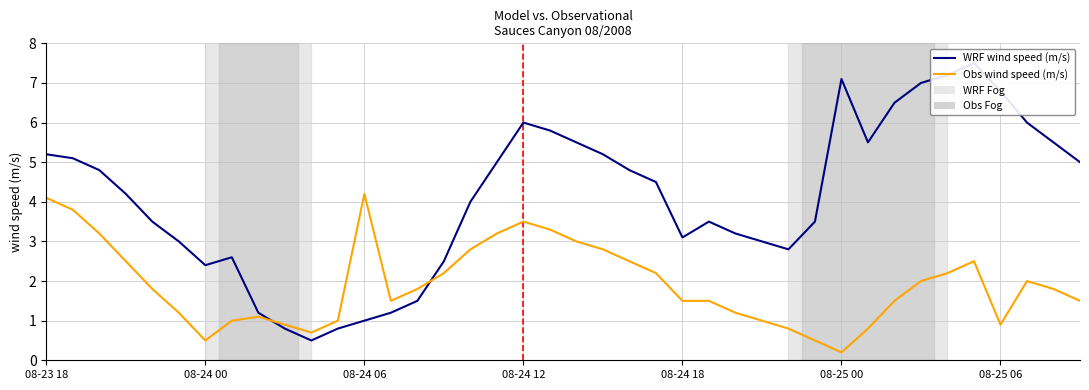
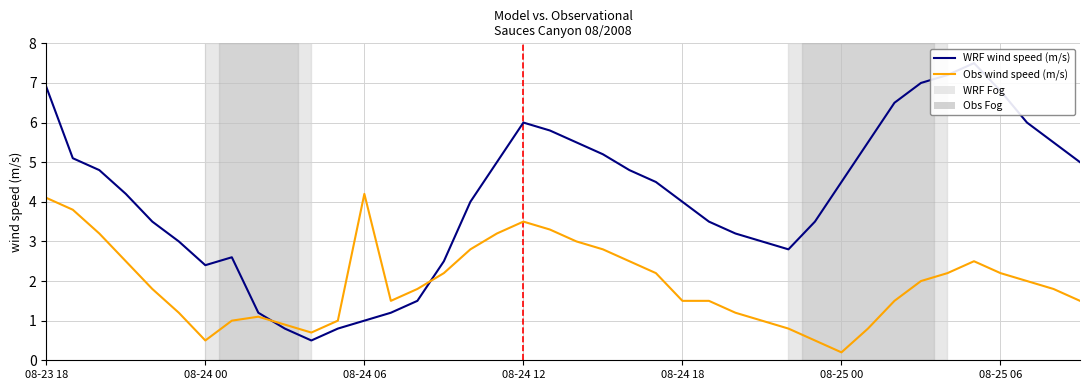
WRF wind speed (m/s), 08-23 18: 5.2 -> 6.9
WRF wind speed (m/s), 08-24 18: 3.1 -> 4.0
WRF wind speed (m/s), 08-25 00: 7.1 -> 4.5
Obs wind speed (m/s), 08-25 06: 0.9 -> 2.2
